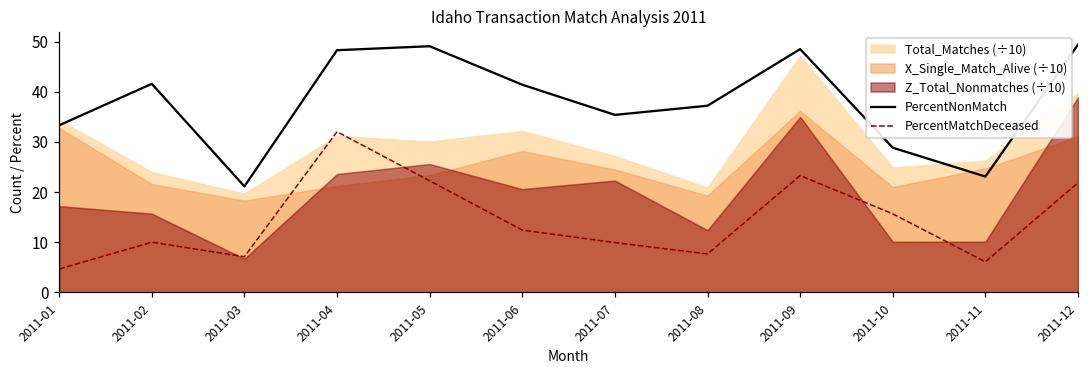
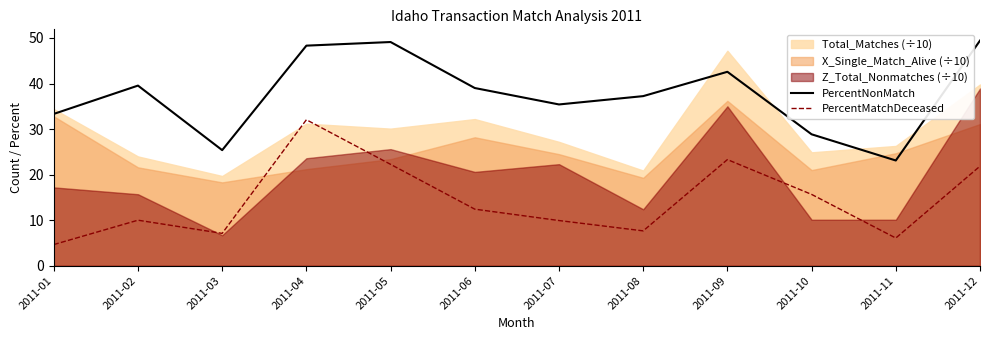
PercentNonMatch, 2011-02: 42 -> 40
PercentNonMatch, 2011-03: 21 -> 25
PercentNonMatch, 2011-06: 41 -> 39
PercentNonMatch, 2011-09: 49 -> 43
